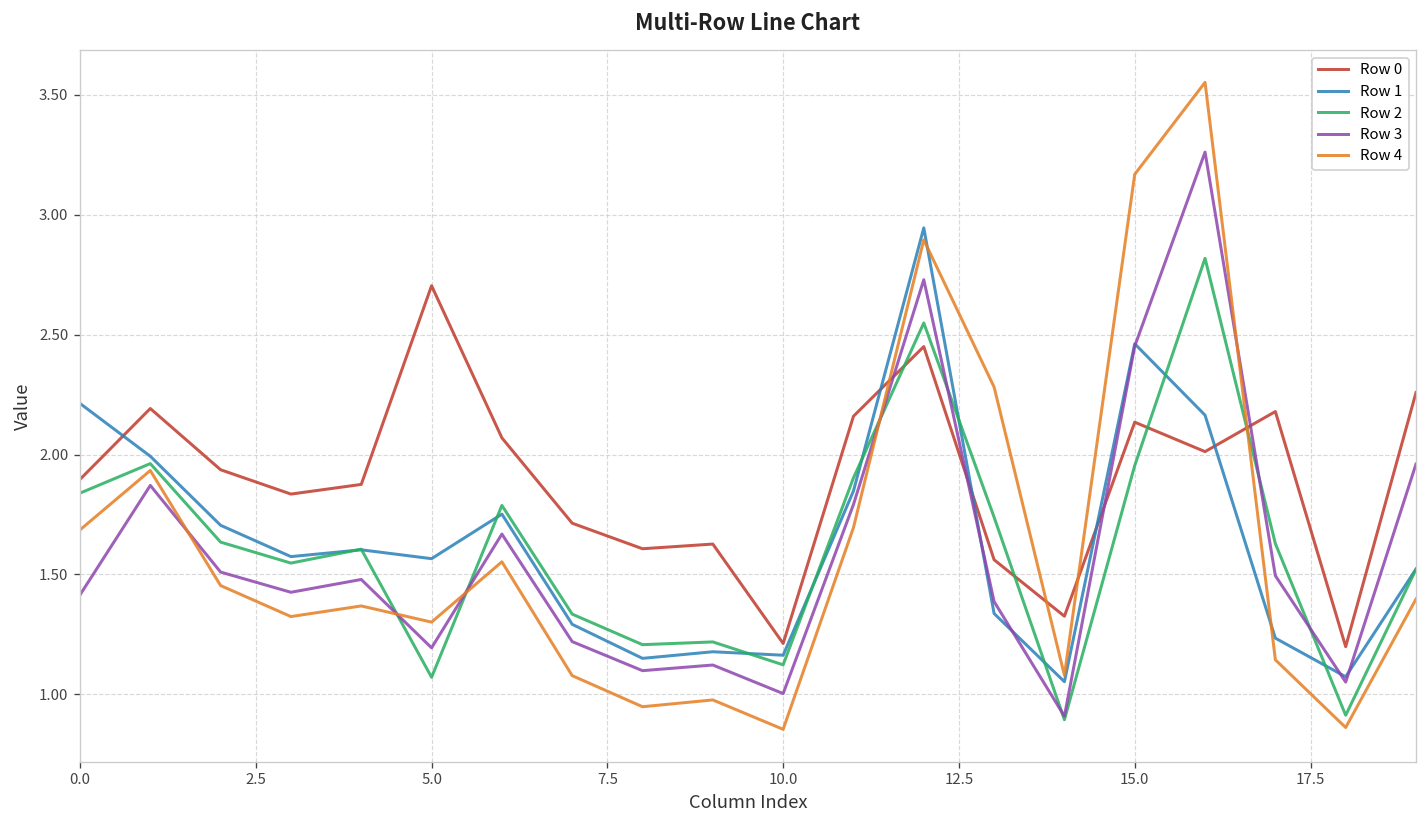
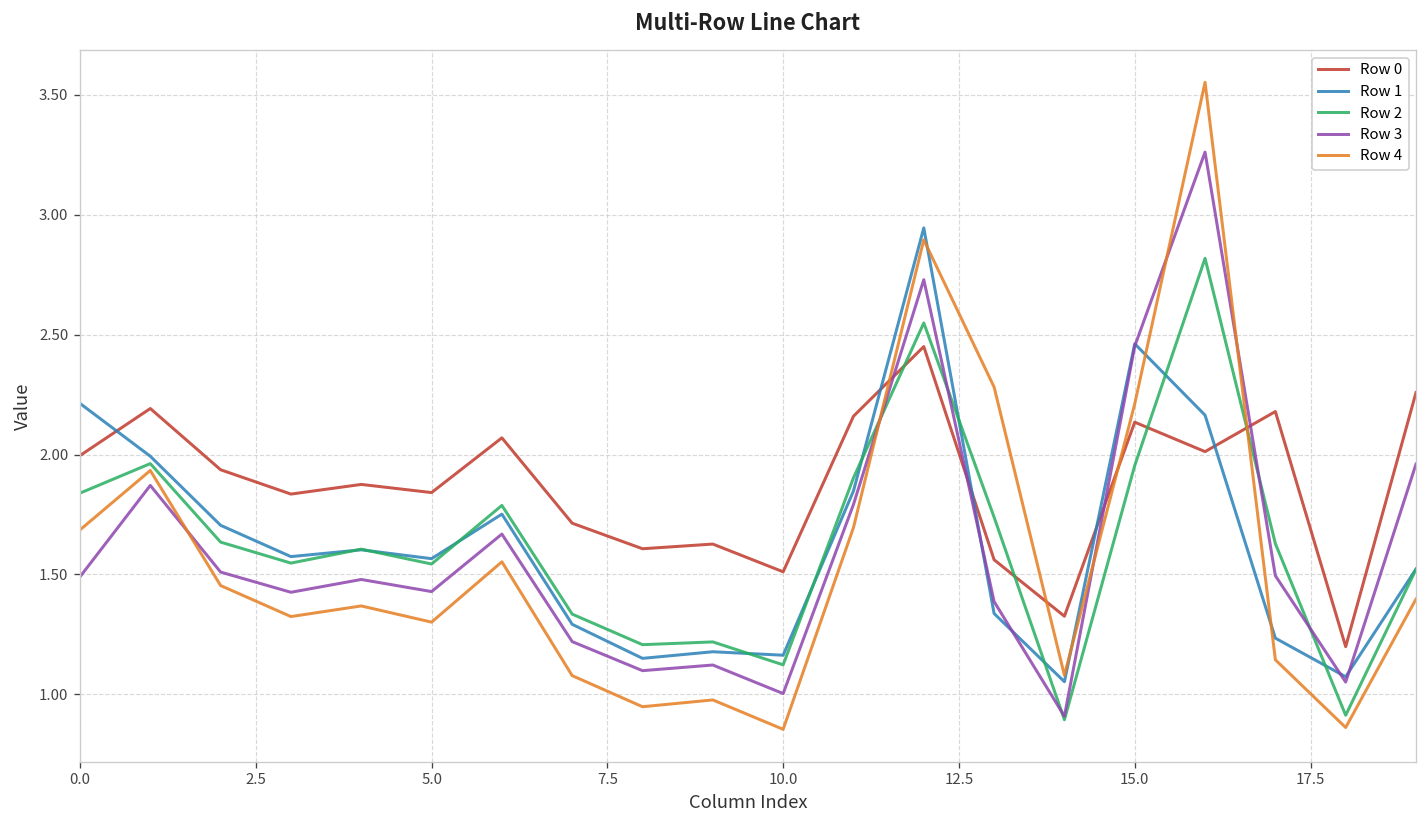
Row 0, 0.0: 1.90 -> 2.00
Row 3, 0.0: 1.41 -> 1.49
Row 0, 5.0: 2.70 -> 1.84
Row 2, 5.0: 1.07 -> 1.54
Row 3, 5.0: 1.19 -> 1.43
Row 0, 10.0: 1.21 -> 1.51
Row 4, 15.0: 3.17 -> 2.21
